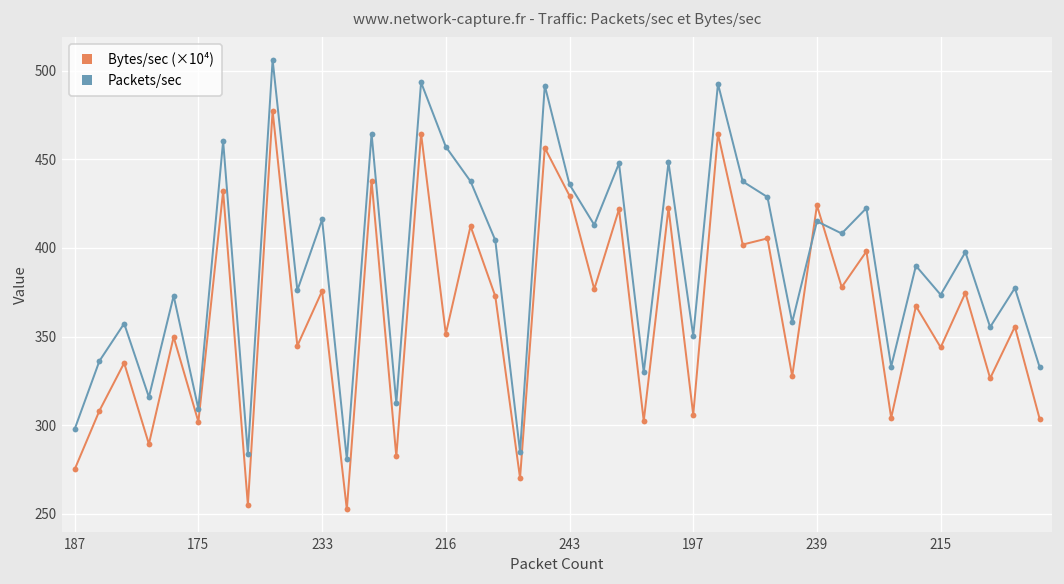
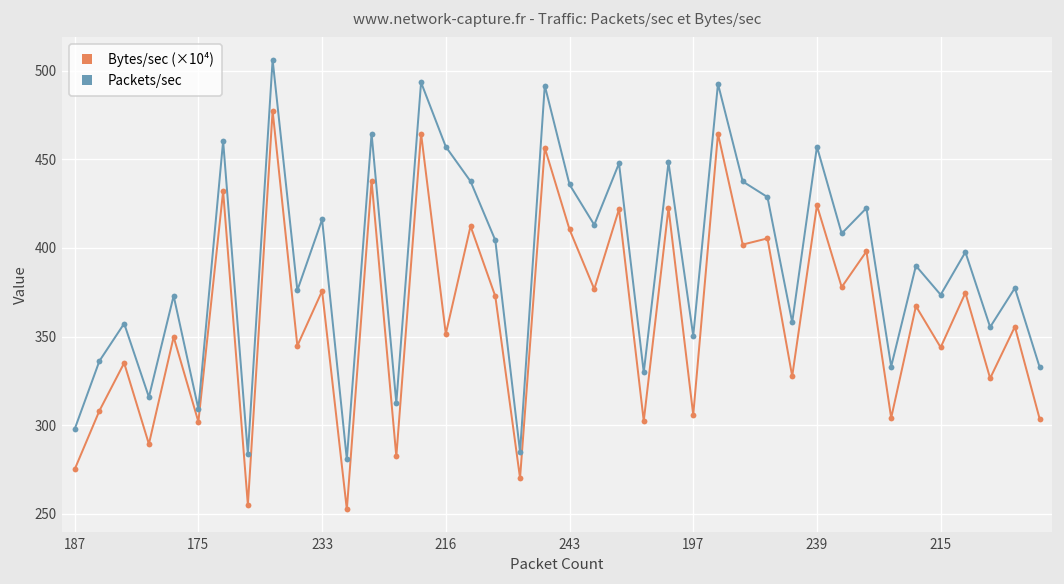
Bytes/sec (×10⁴), 243: 429 -> 410
Packets/sec, 239: 415 -> 457
